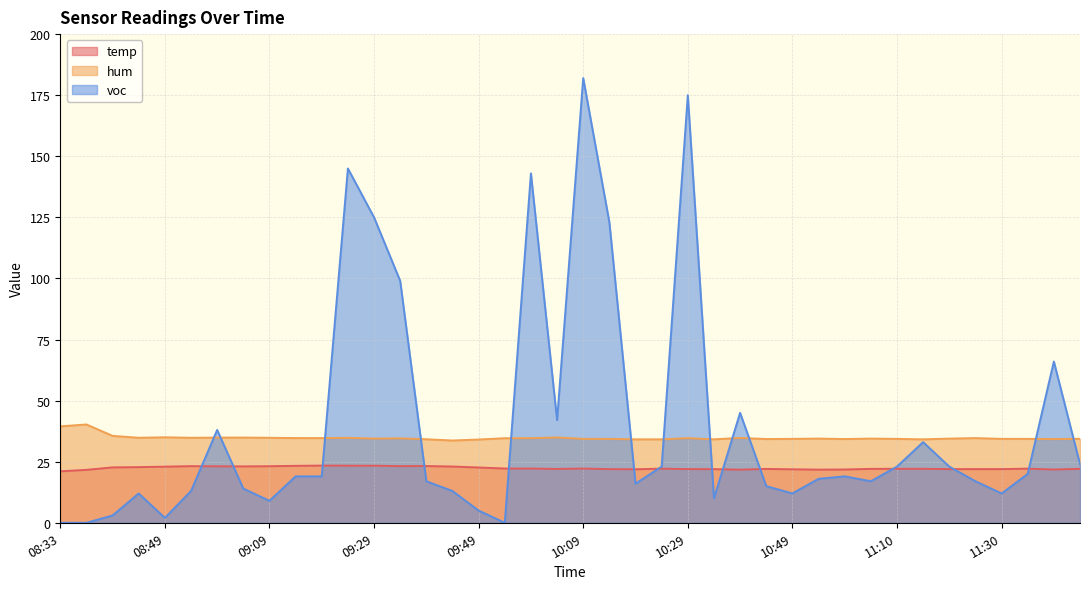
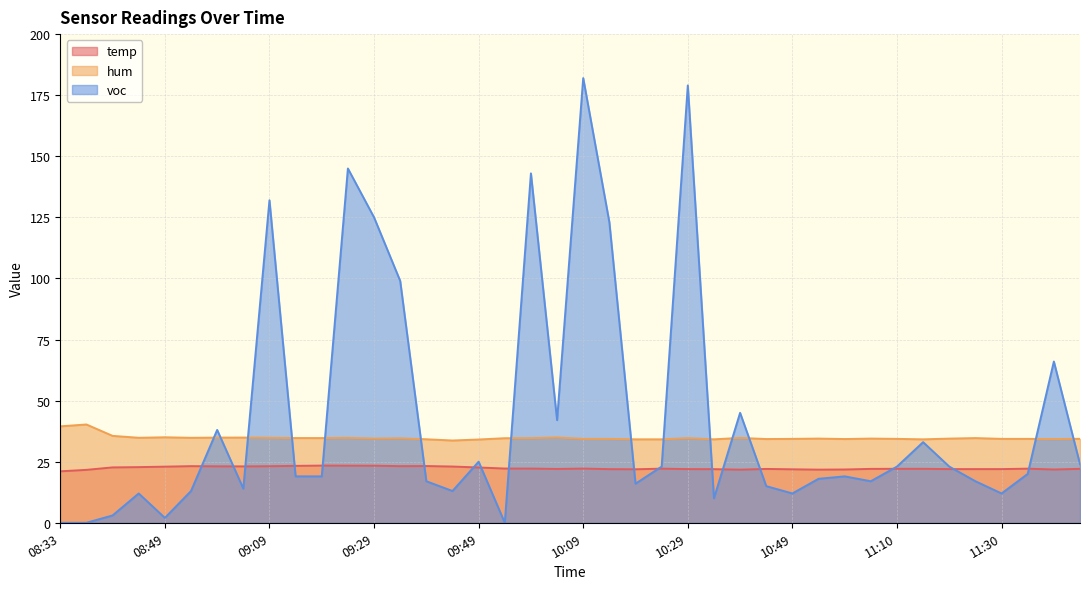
voc, 09:09: 9 -> 132
voc, 09:49: 5 -> 25
voc, 10:29: 175 -> 179
